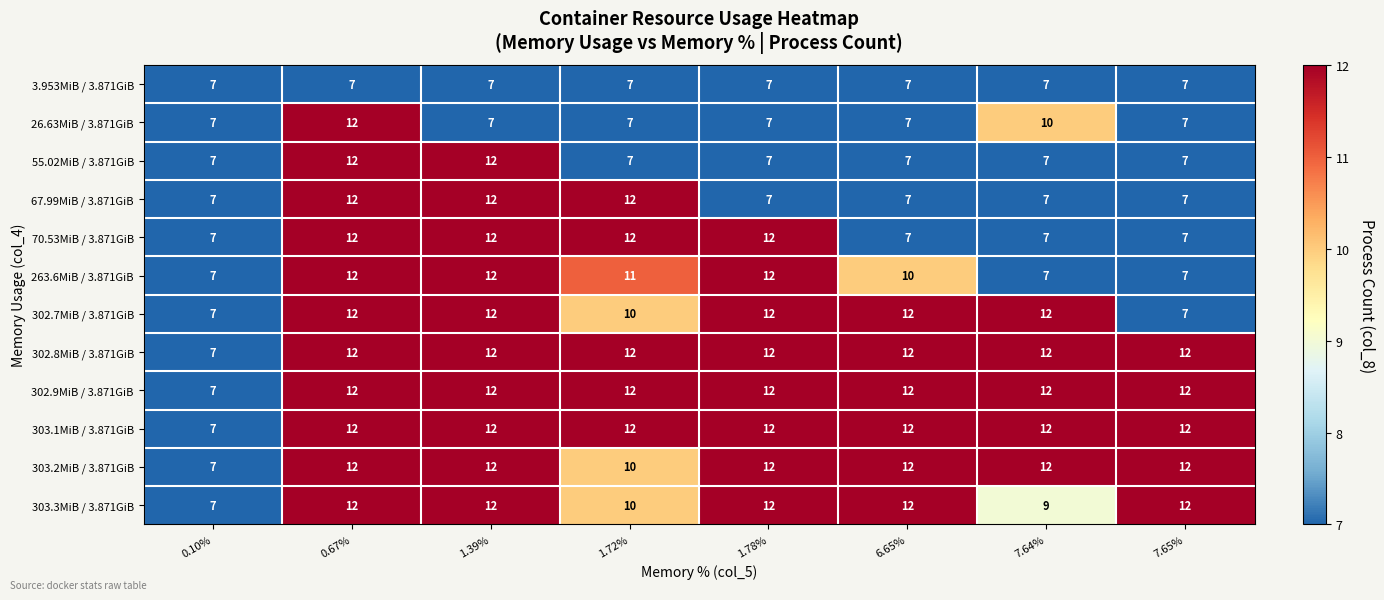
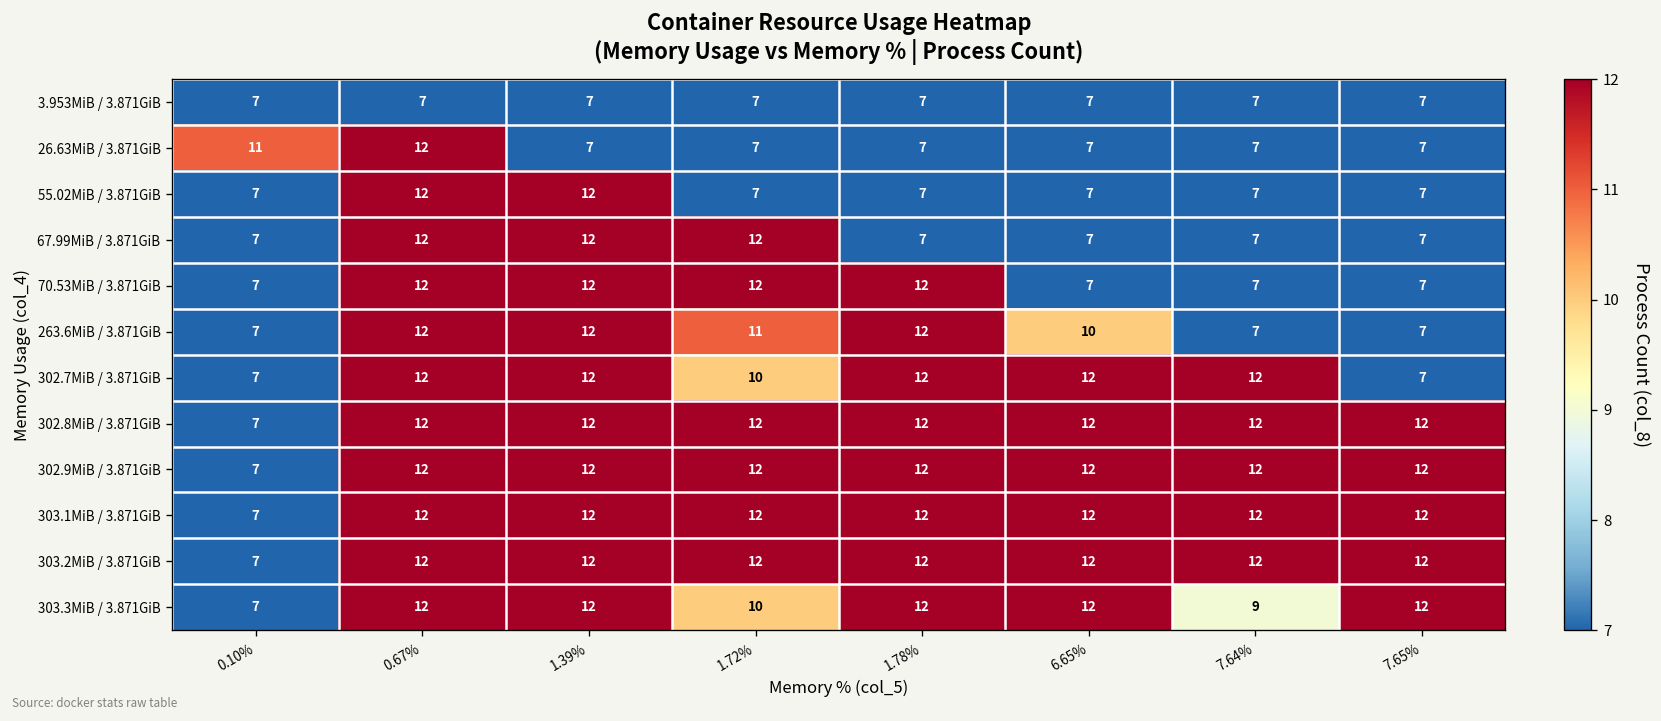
26.63MiB / 3.871GiB, 0.10%: 7 -> 11
26.63MiB / 3.871GiB, 7.64%: 10 -> 7
303.2MiB / 3.871GiB, 1.72%: 10 -> 12
